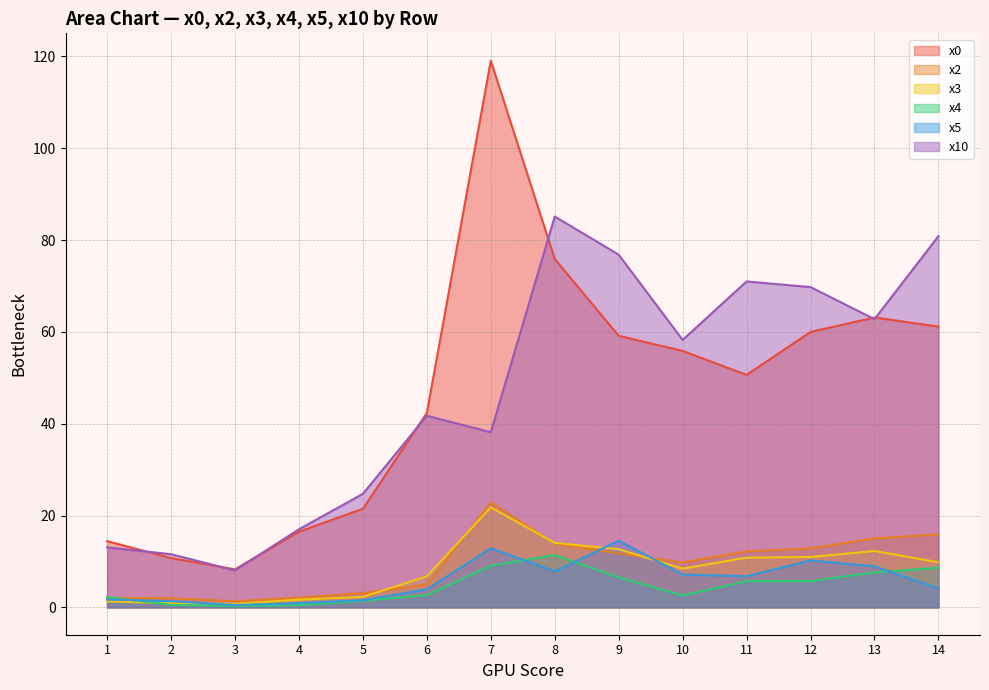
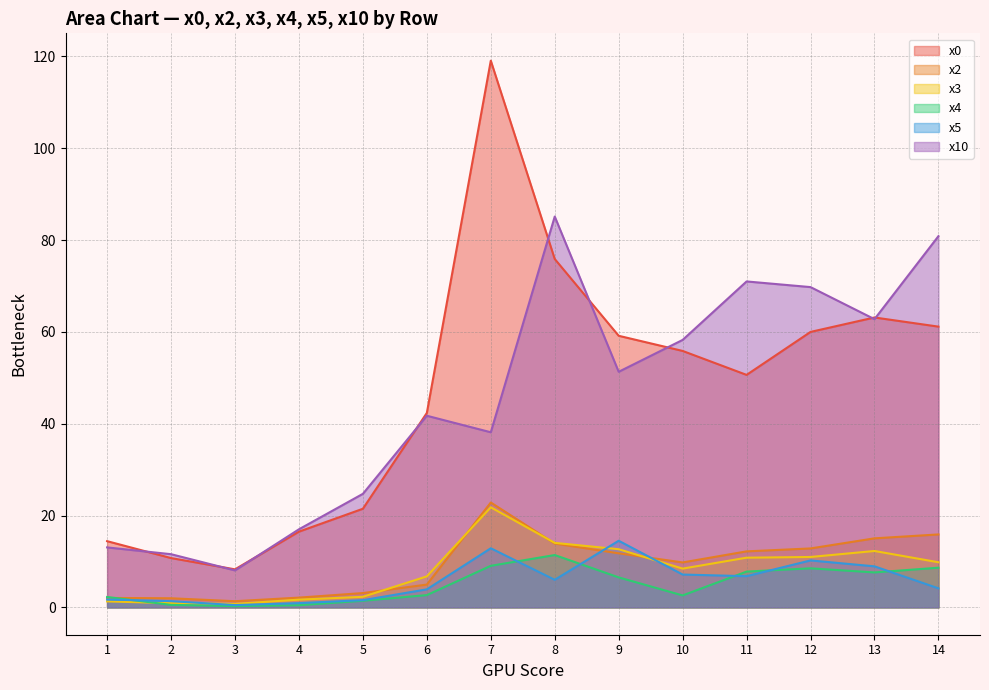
x5, 8: 8 -> 6
x10, 9: 77 -> 51
x4, 11: 6 -> 8
x4, 12: 6 -> 9
